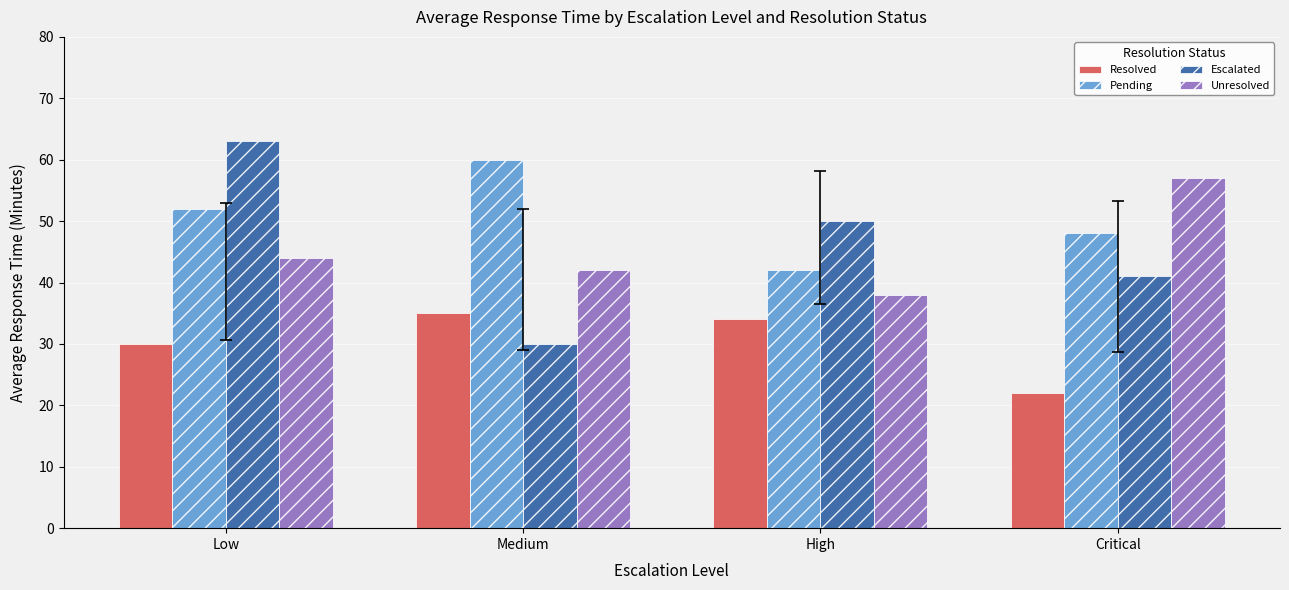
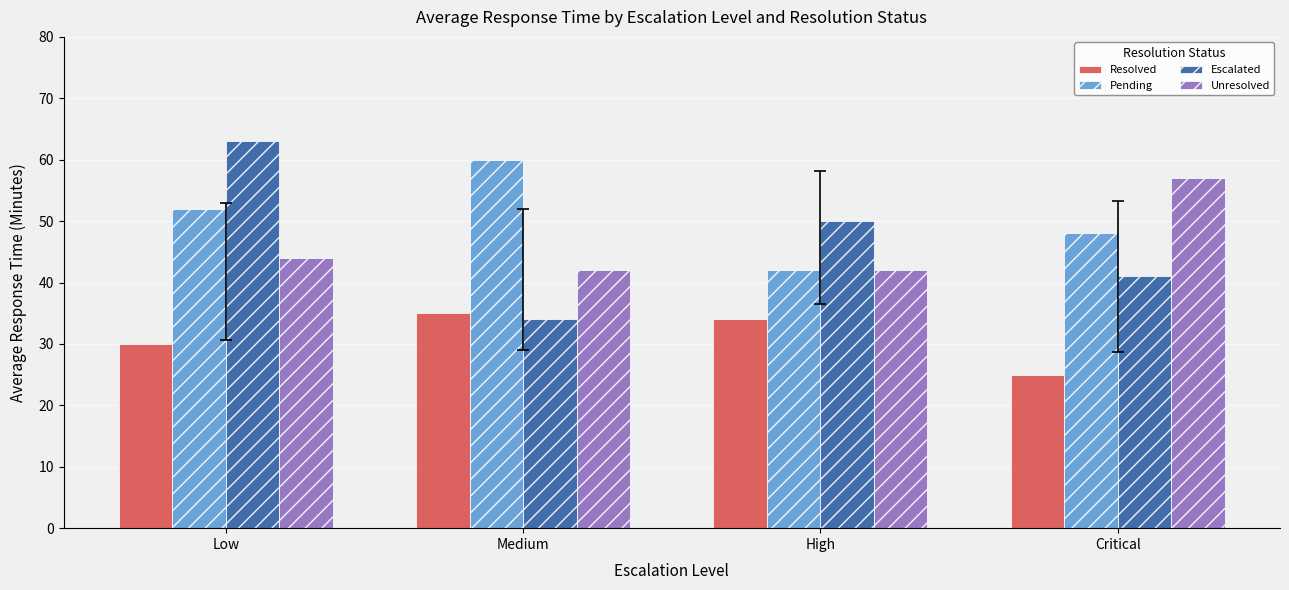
Escalated, Medium: 30 -> 34
Unresolved, High: 38 -> 42
Resolved, Critical: 22 -> 25
